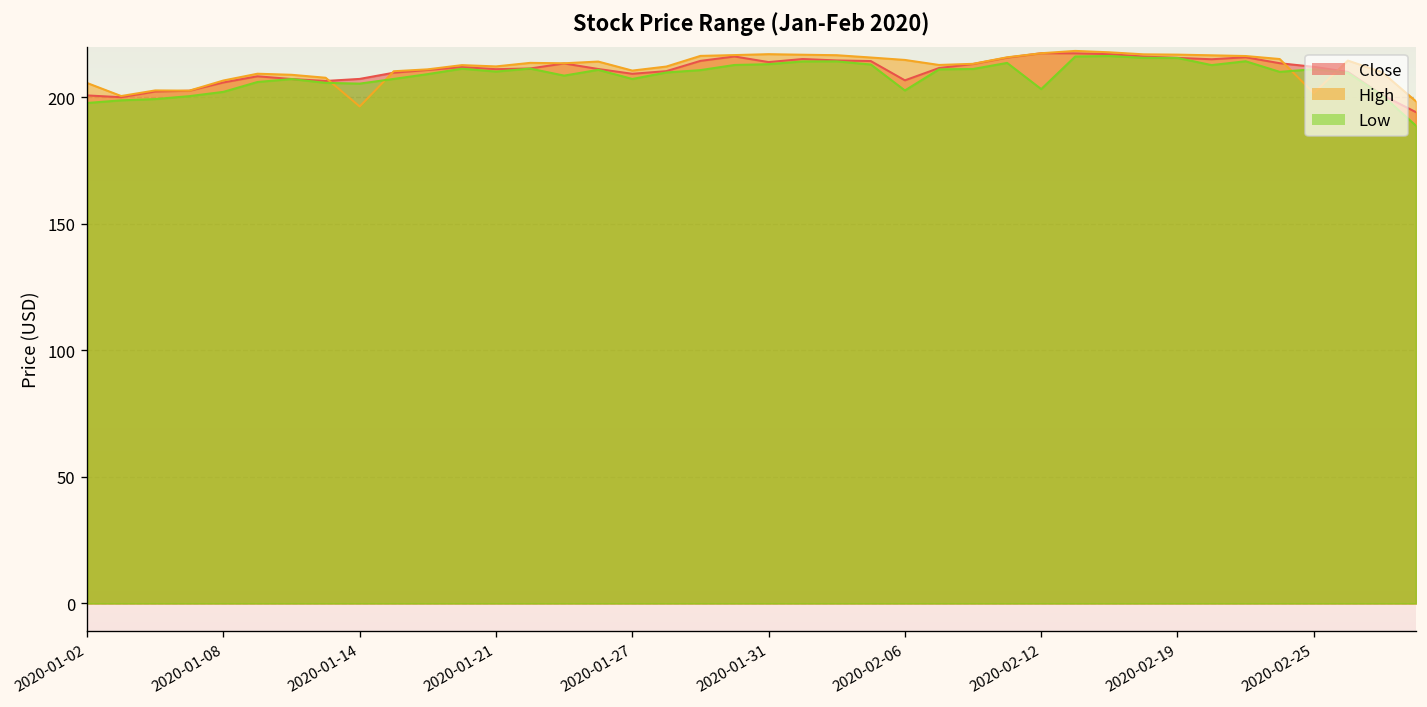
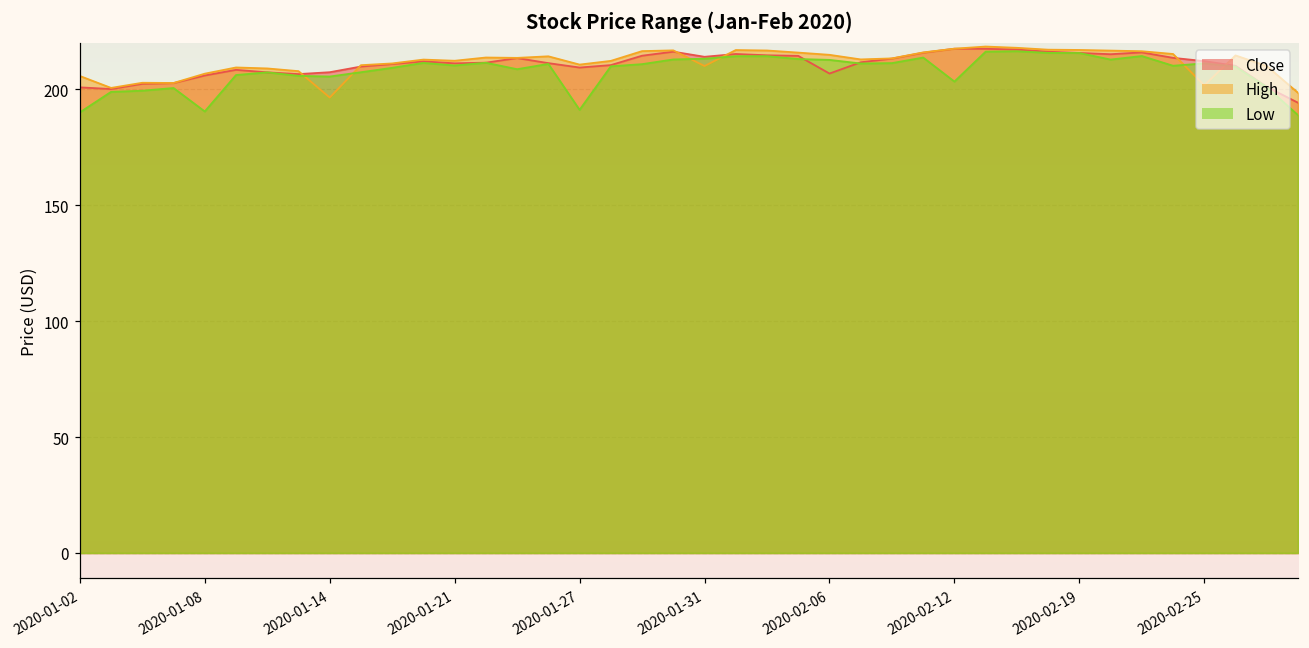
Low, 2020-01-02: 198 -> 190
Low, 2020-01-08: 202 -> 190
Low, 2020-01-27: 207 -> 191
High, 2020-01-31: 217 -> 210
Low, 2020-02-06: 203 -> 213
